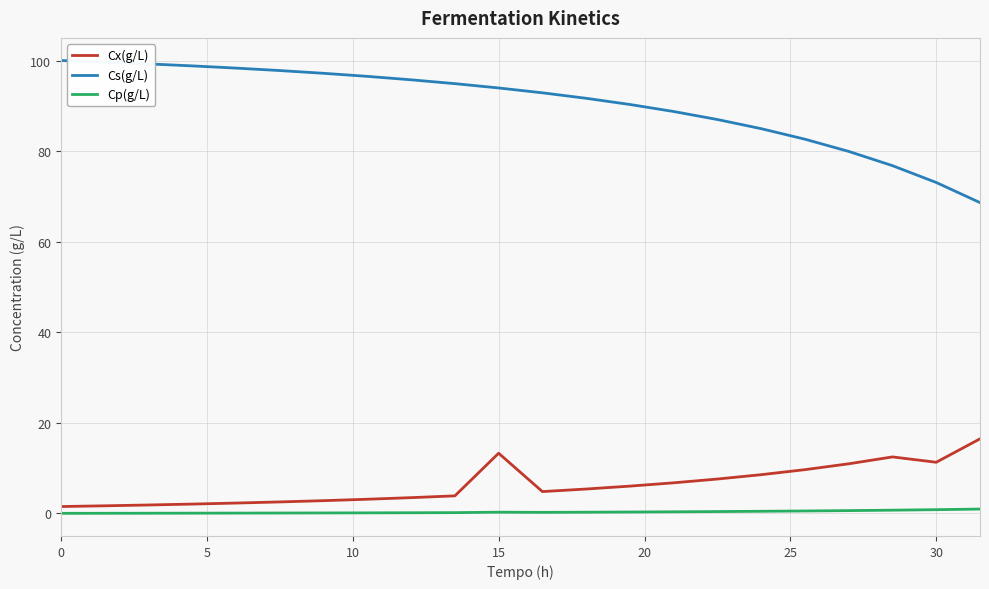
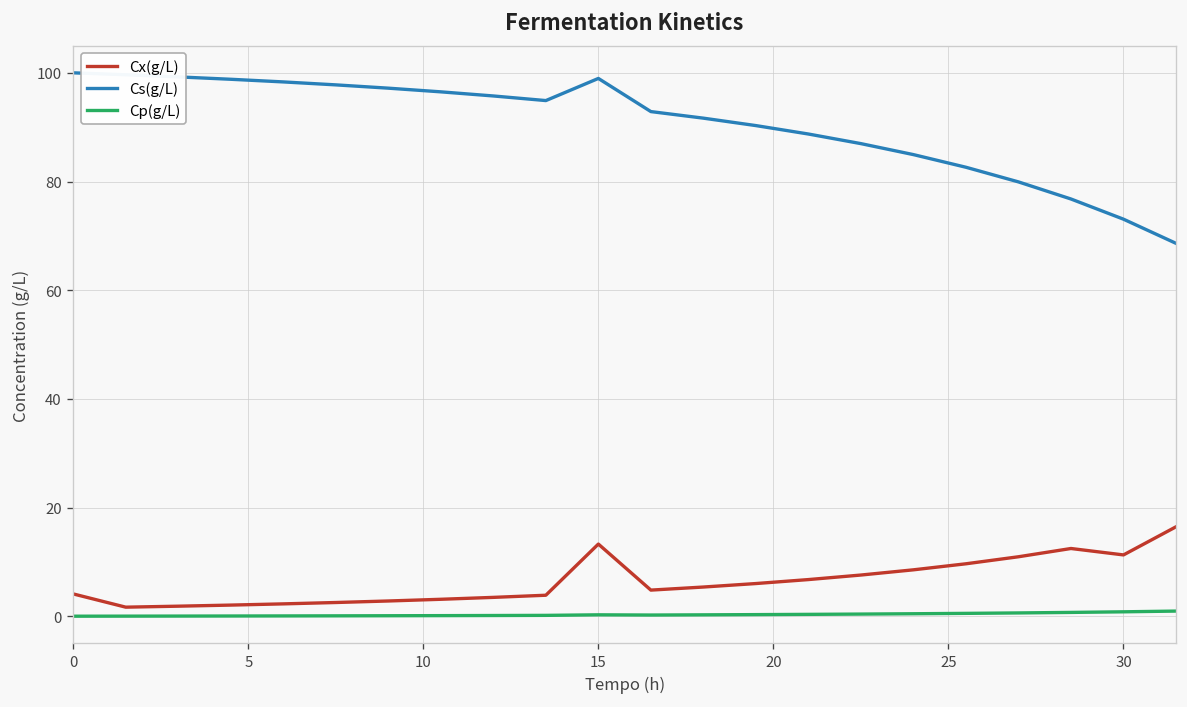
Cx(g/L), 0: 2 -> 4
Cs(g/L), 15: 94 -> 99
